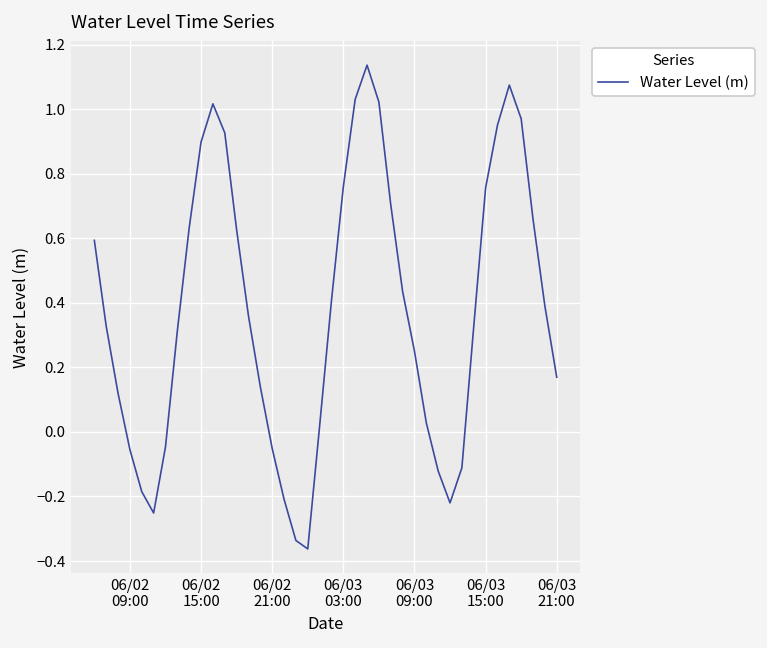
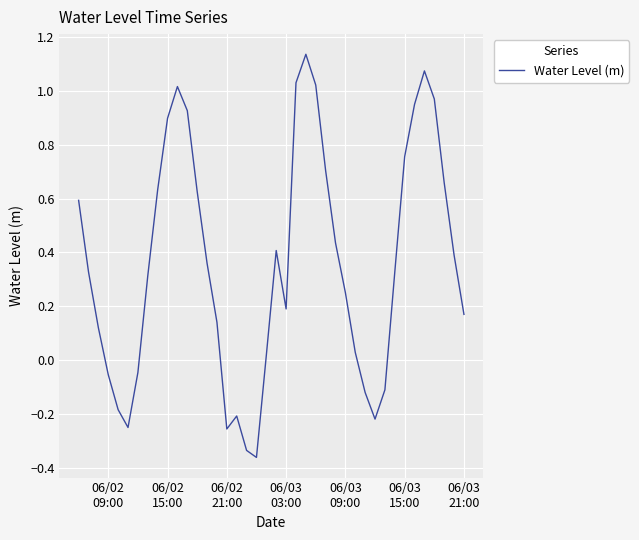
06/02 21:00: -0.05 -> -0.26
06/03 03:00: 0.76 -> 0.19
